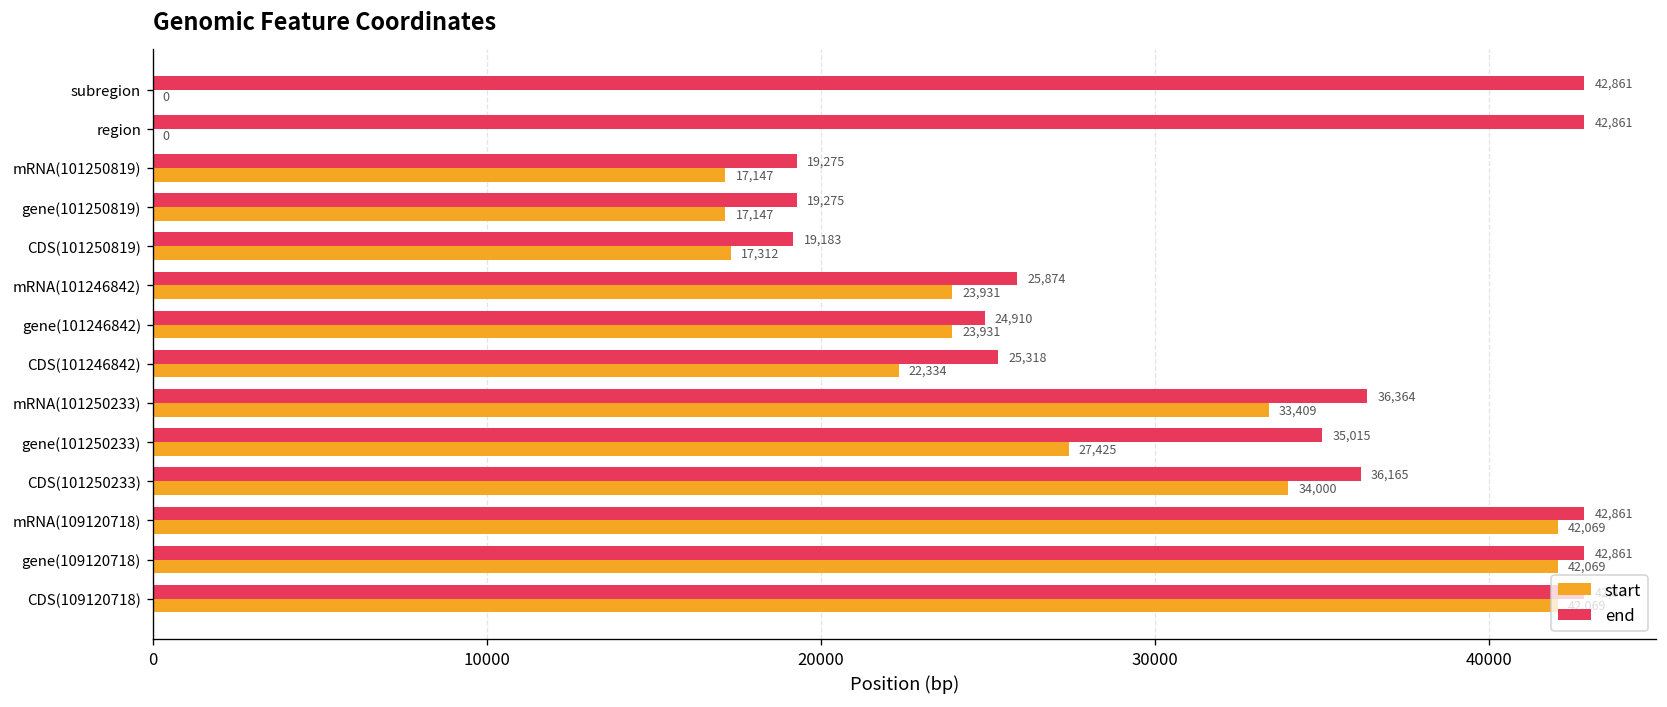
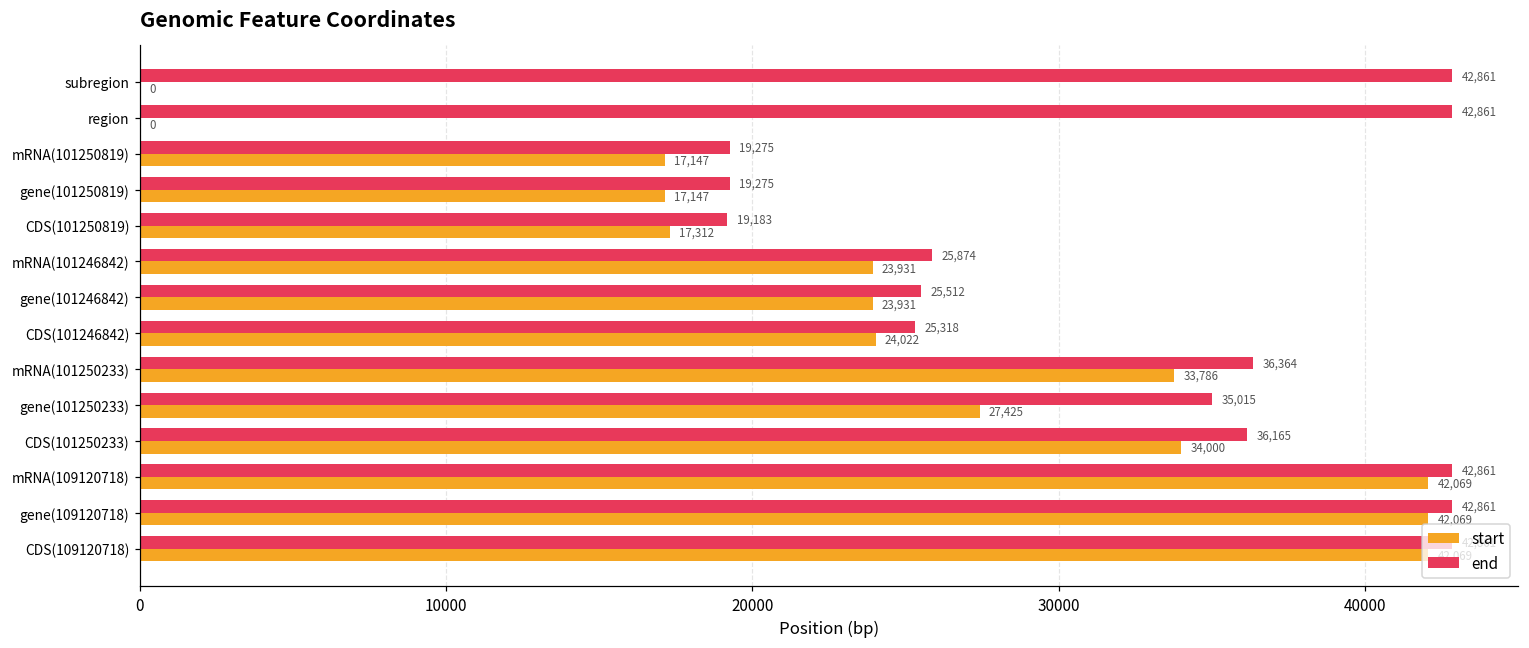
end, gene(101246842): 24,910 -> 25,512
start, CDS(101246842): 22,334 -> 24,022
start, mRNA(101250233): 33,409 -> 33,786
